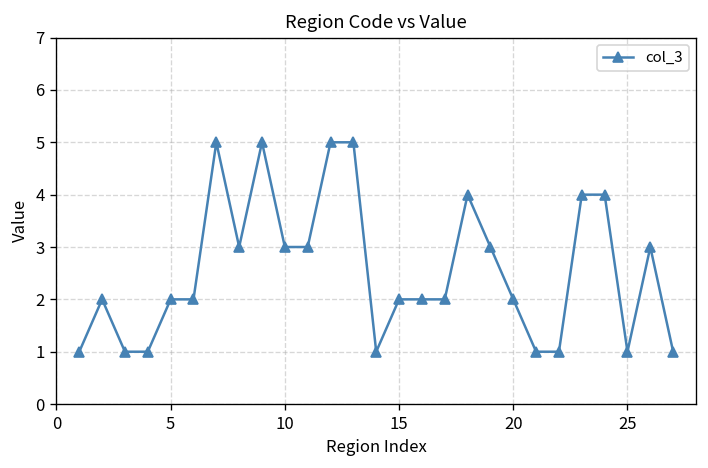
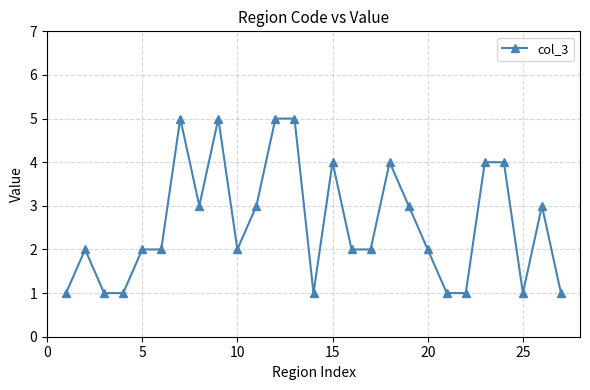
10: 3 -> 2
15: 2 -> 4
